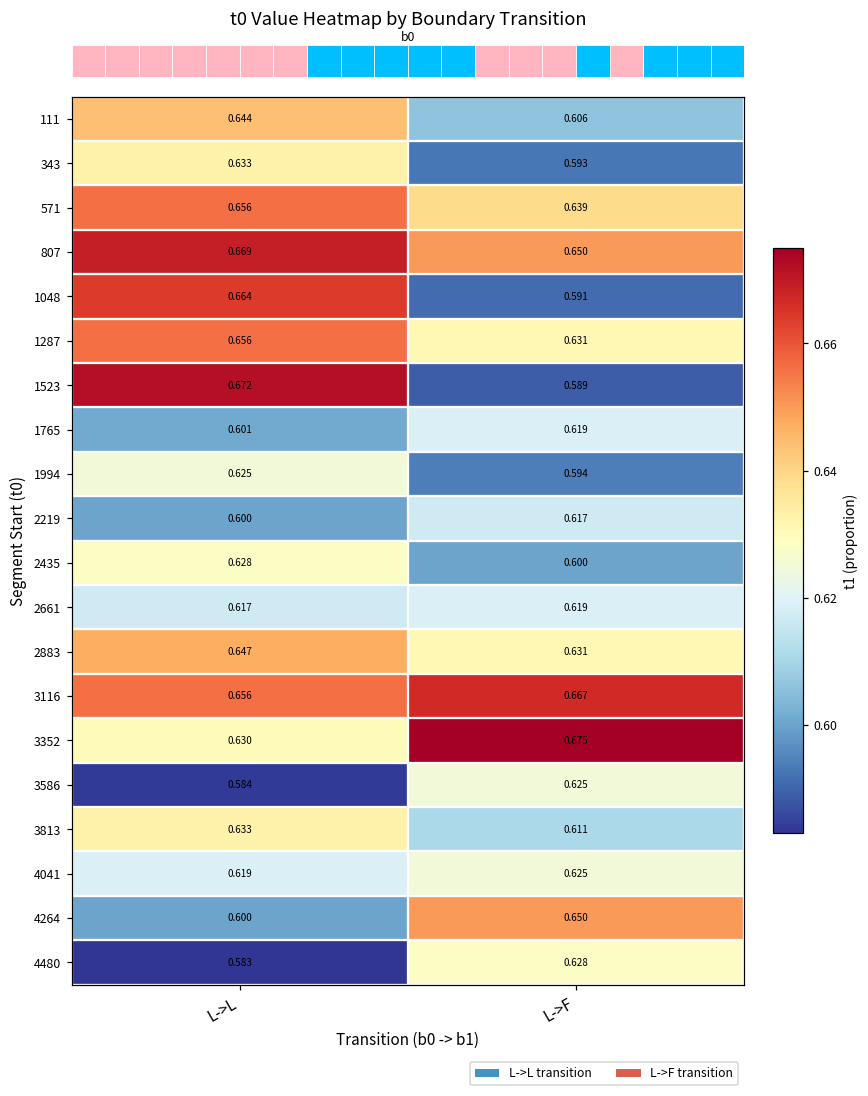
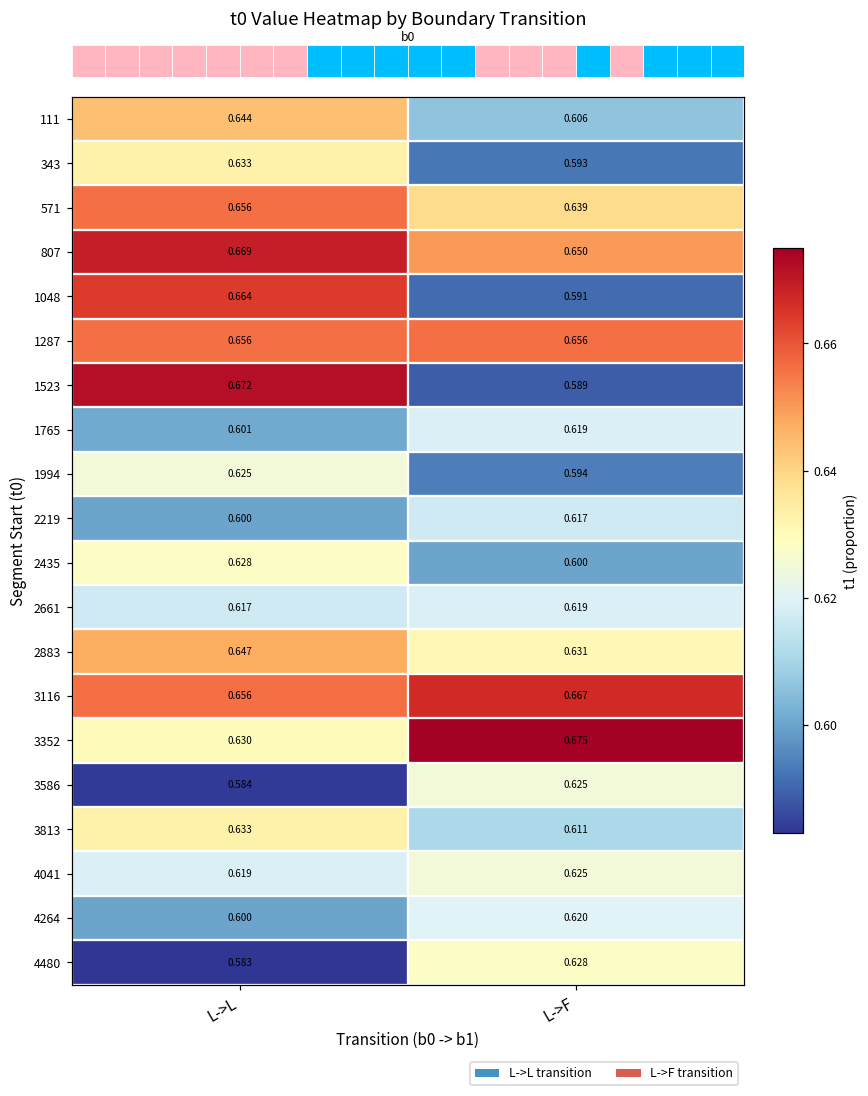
1287, L->F: 0.631 -> 0.656
4264, L->F: 0.650 -> 0.620
